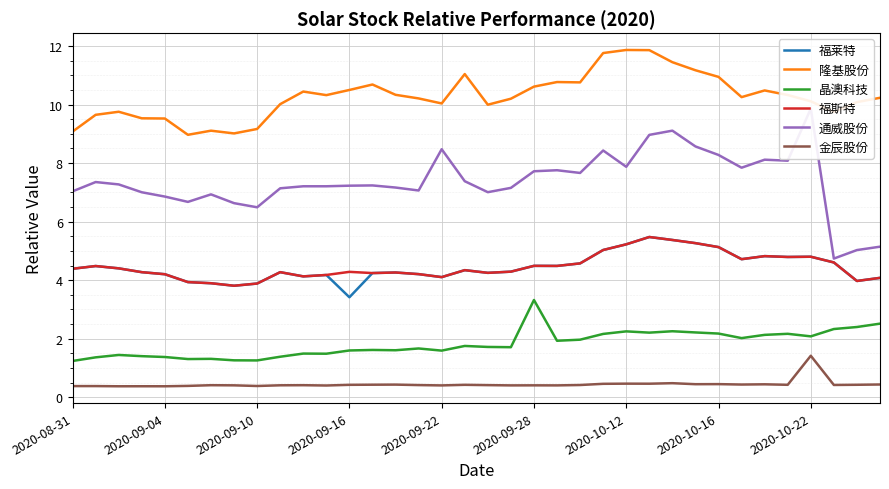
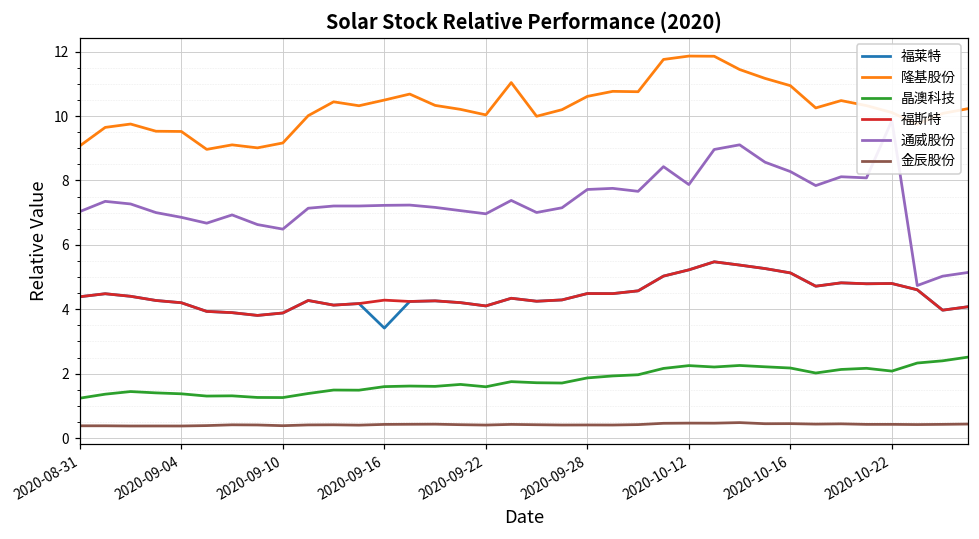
通威股份, 2020-09-22: 8.5 -> 7.0
晶澳科技, 2020-09-28: 3.3 -> 1.9
金辰股份, 2020-10-22: 1.4 -> 0.4
